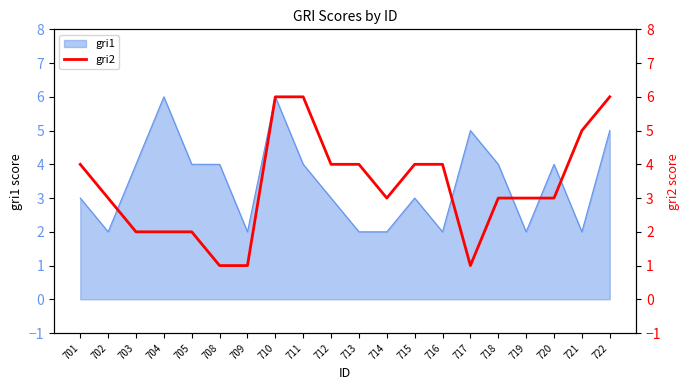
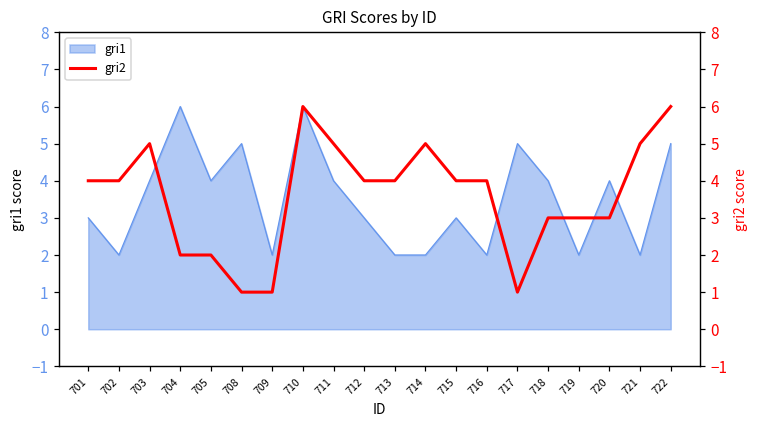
gri1, 708: 4 -> 5
gri2, 702: 3 -> 4
gri2, 703: 2 -> 5
gri2, 711: 6 -> 5
gri2, 714: 3 -> 5
